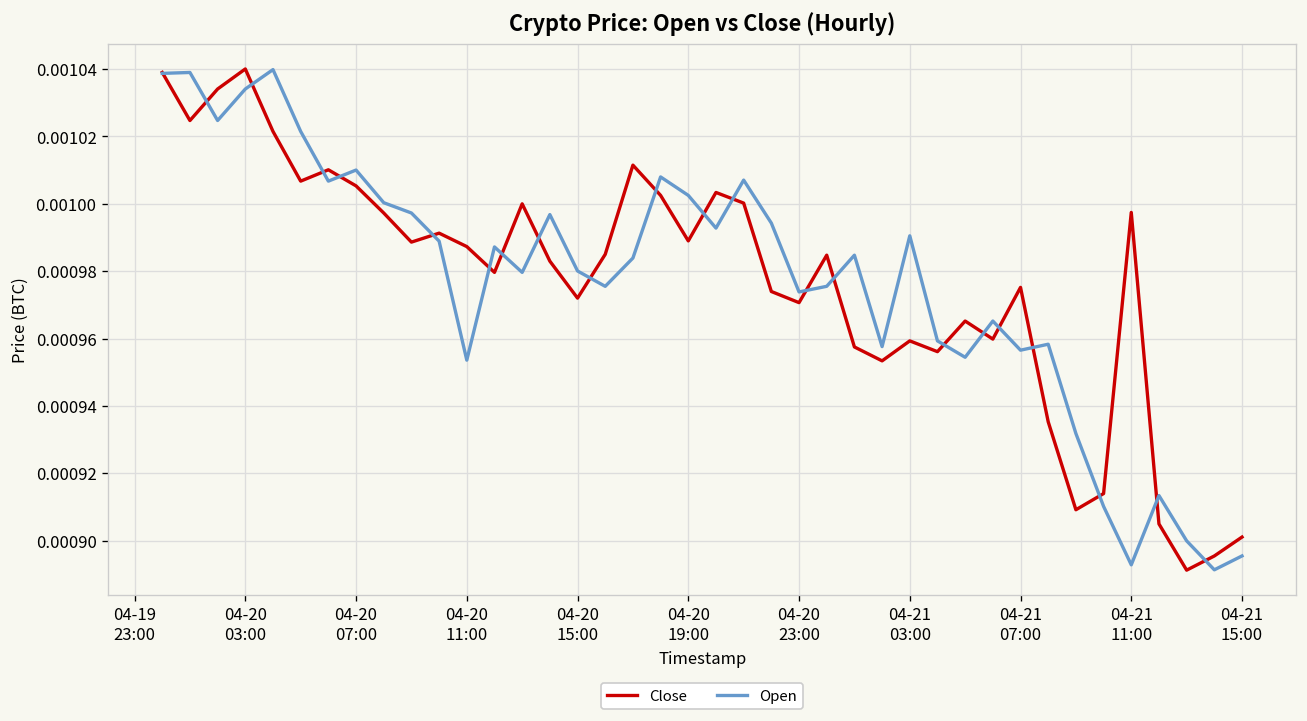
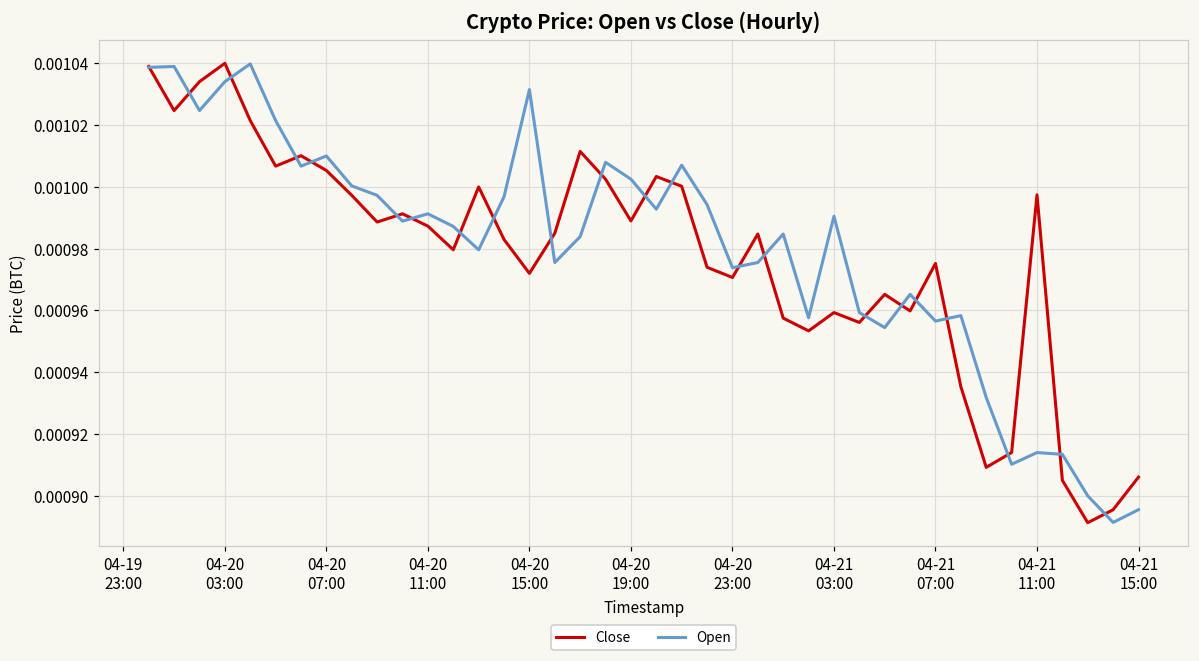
Open, 04-20 11:00: 0.000954 -> 0.000991
Open, 04-20 15:00: 0.000980 -> 0.001032
Open, 04-21 11:00: 0.000893 -> 0.000914
Close, 04-21 15:00: 0.000901 -> 0.000906
